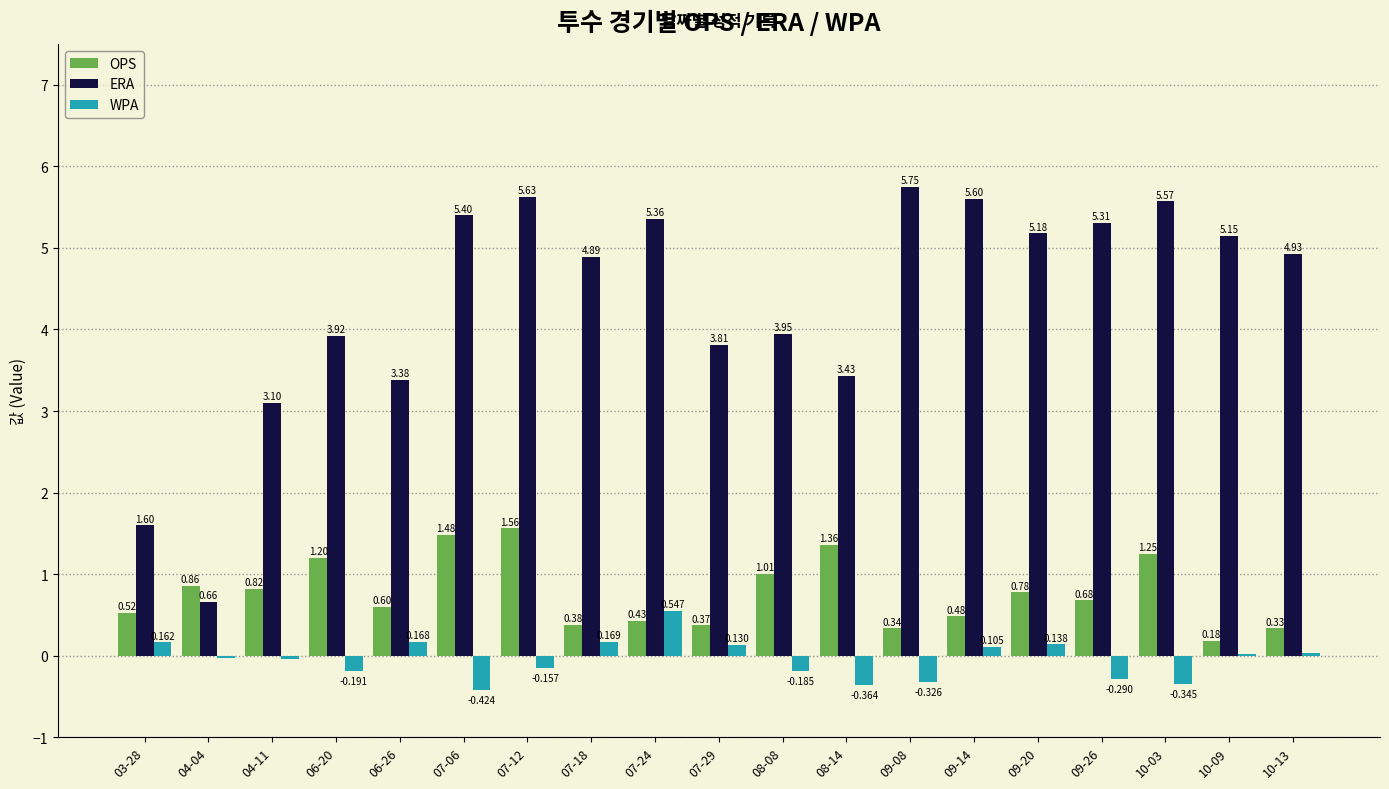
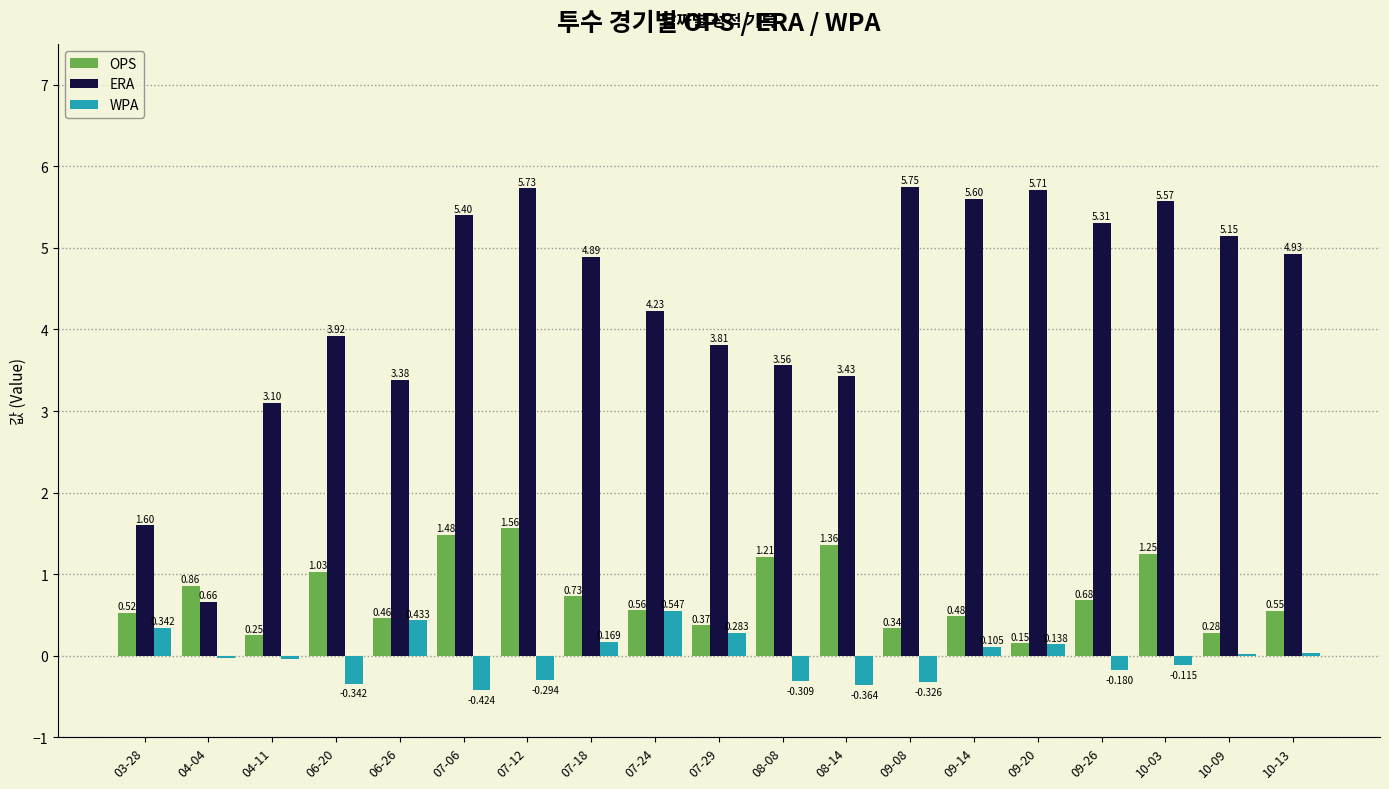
WPA, 03-28: 0.162 -> 0.342
OPS, 04-11: 0.82 -> 0.25
OPS, 06-20: 1.20 -> 1.03
WPA, 06-20: -0.191 -> -0.342
OPS, 06-26: 0.60 -> 0.46
WPA, 06-26: 0.168 -> 0.433
ERA, 07-12: 5.63 -> 5.73
WPA, 07-12: -0.157 -> -0.294
OPS, 07-18: 0.38 -> 0.73
OPS, 07-24: 0.43 -> 0.56
ERA, 07-24: 5.36 -> 4.23
WPA, 07-29: 0.130 -> 0.283
OPS, 08-08: 1.01 -> 1.21
ERA, 08-08: 3.95 -> 3.56
WPA, 08-08: -0.185 -> -0.309
OPS, 09-20: 0.78 -> 0.15
ERA, 09-20: 5.18 -> 5.71
WPA, 09-26: -0.290 -> -0.180
WPA, 10-03: -0.345 -> -0.115
OPS, 10-09: 0.18 -> 0.28
OPS, 10-13: 0.33 -> 0.55
